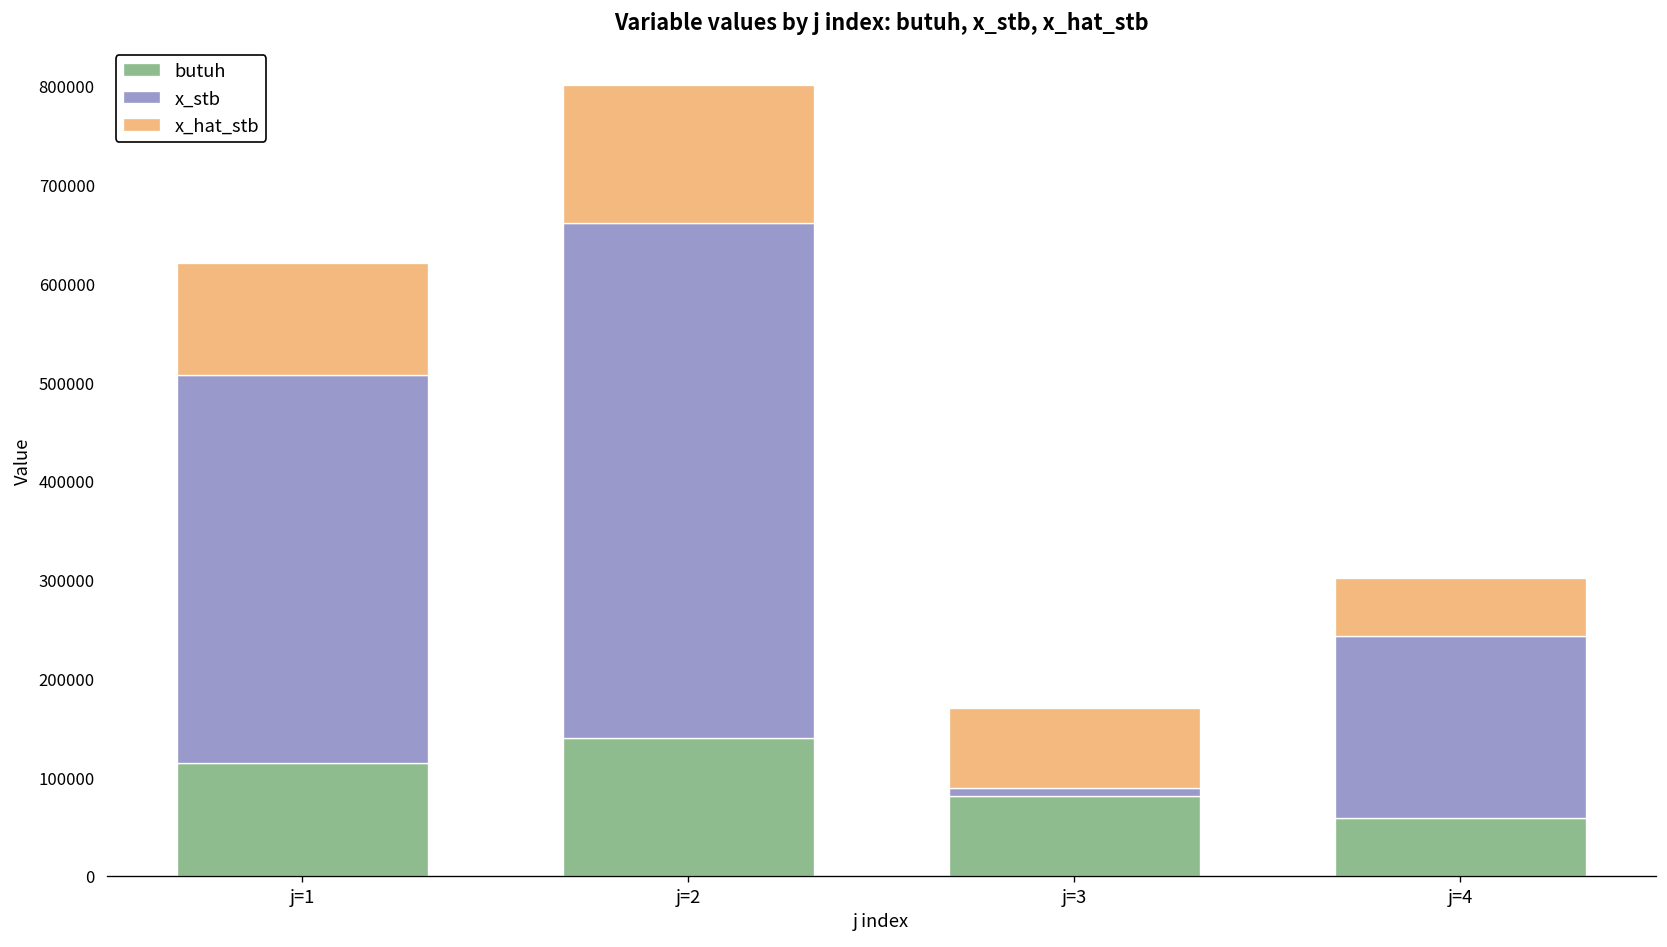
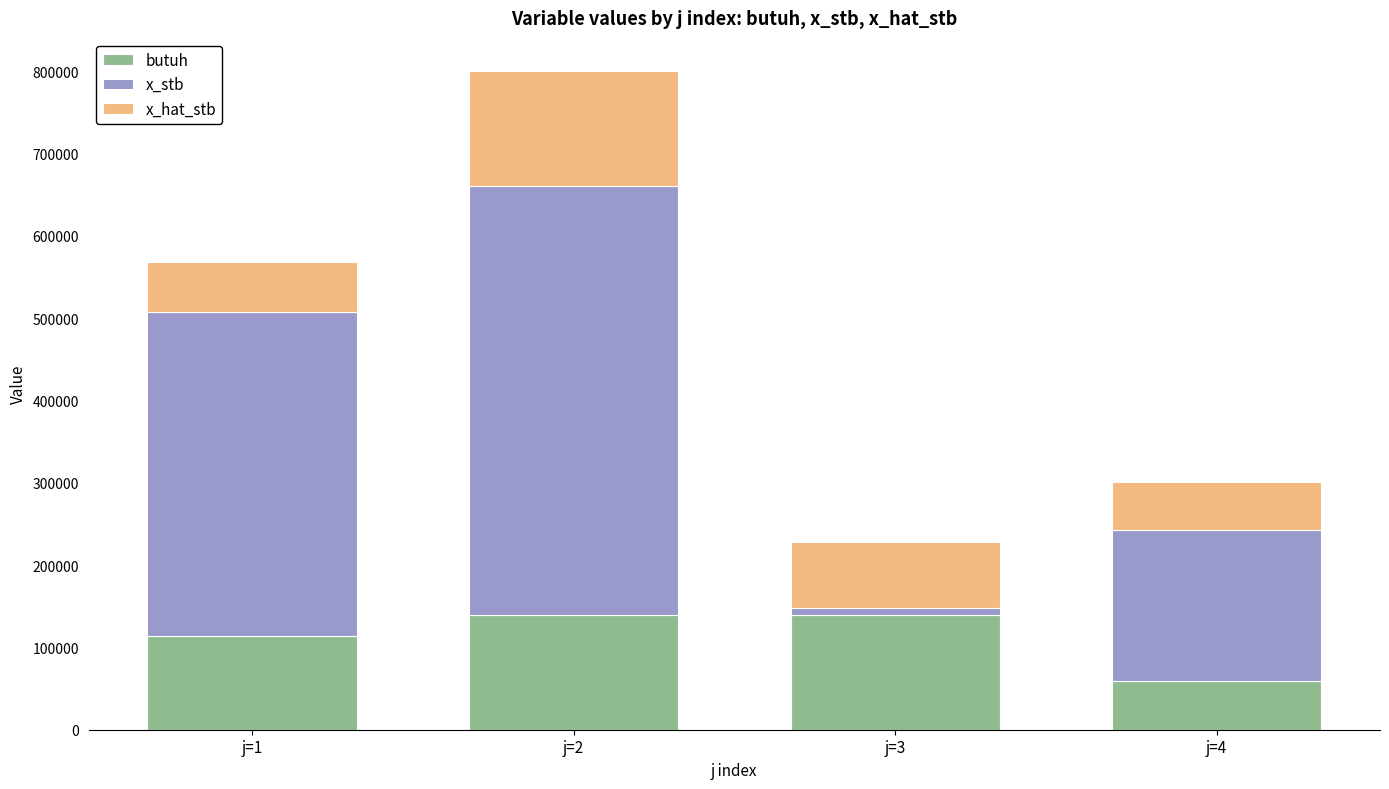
x_hat_stb, j=1: 110000 -> 60000
butuh, j=3: 80000 -> 140000
